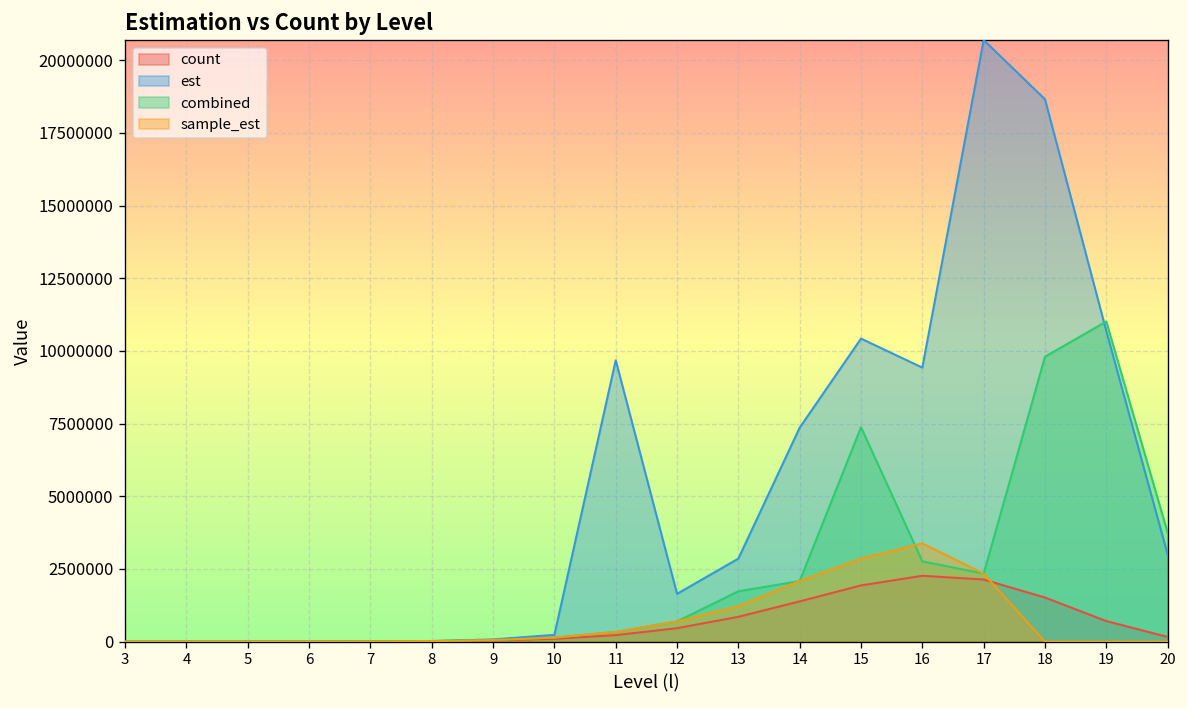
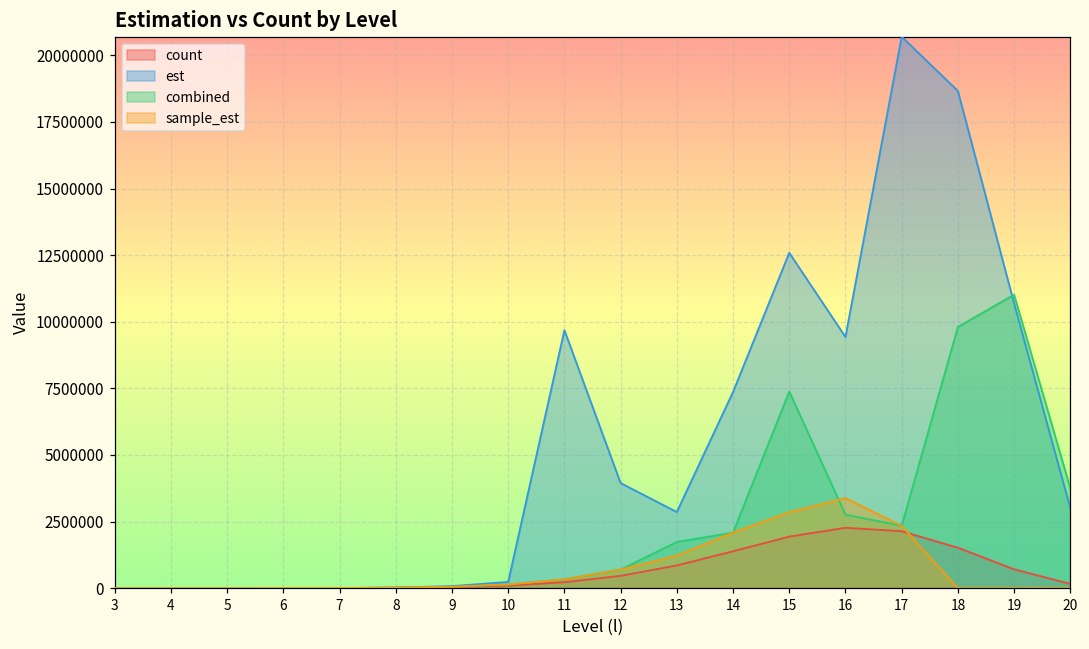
est, 12: 1600000 -> 3900000
est, 15: 10400000 -> 12600000
